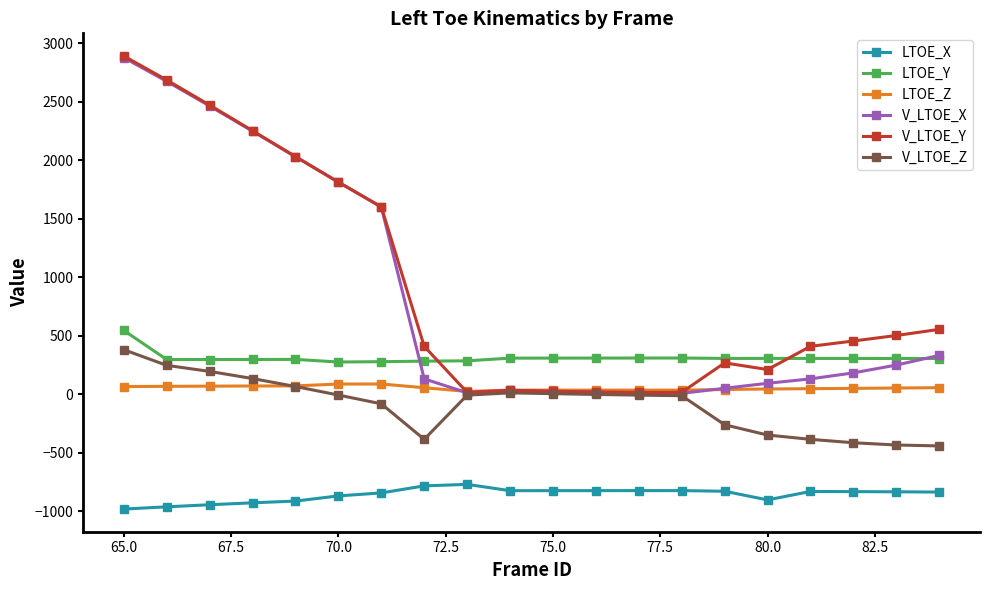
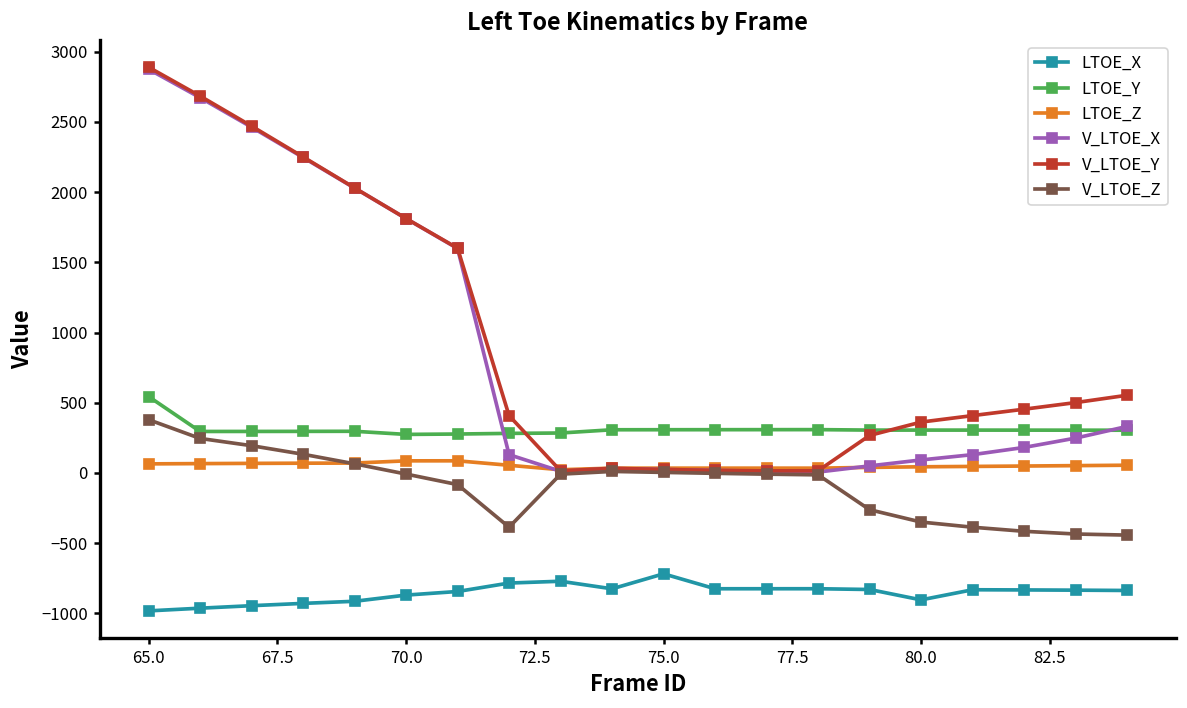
LTOE_X, 75.0: -830 -> -720
V_LTOE_Y, 80.0: 210 -> 360
